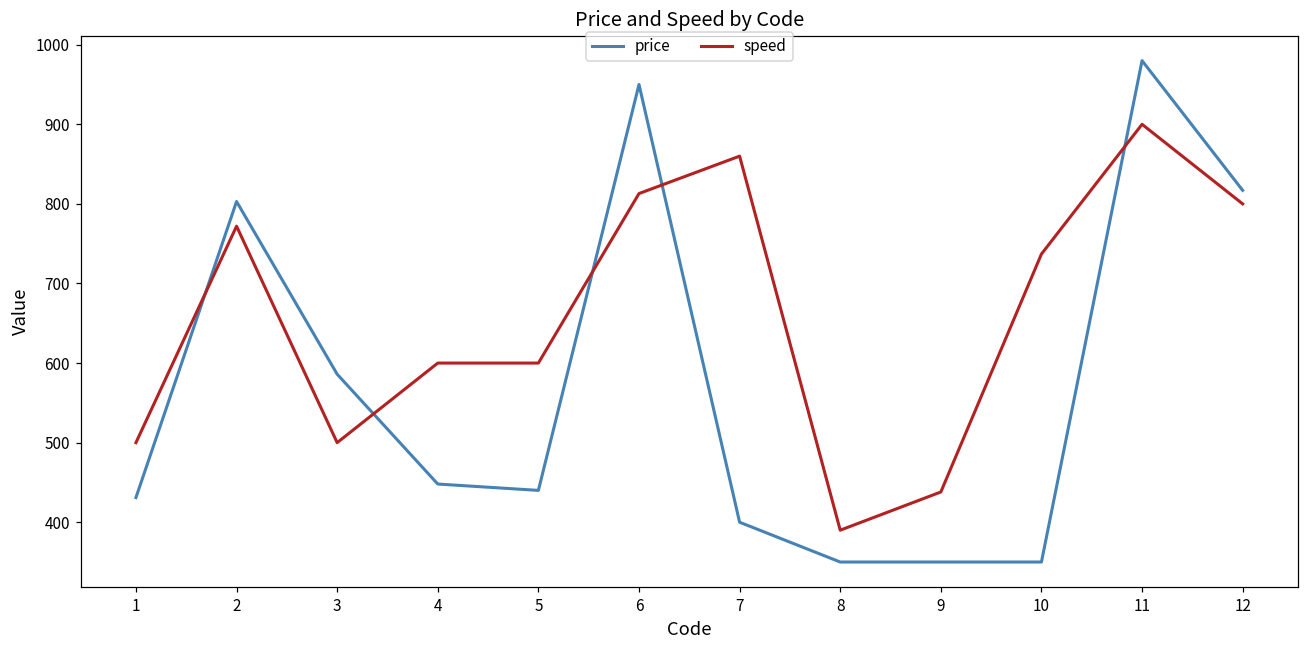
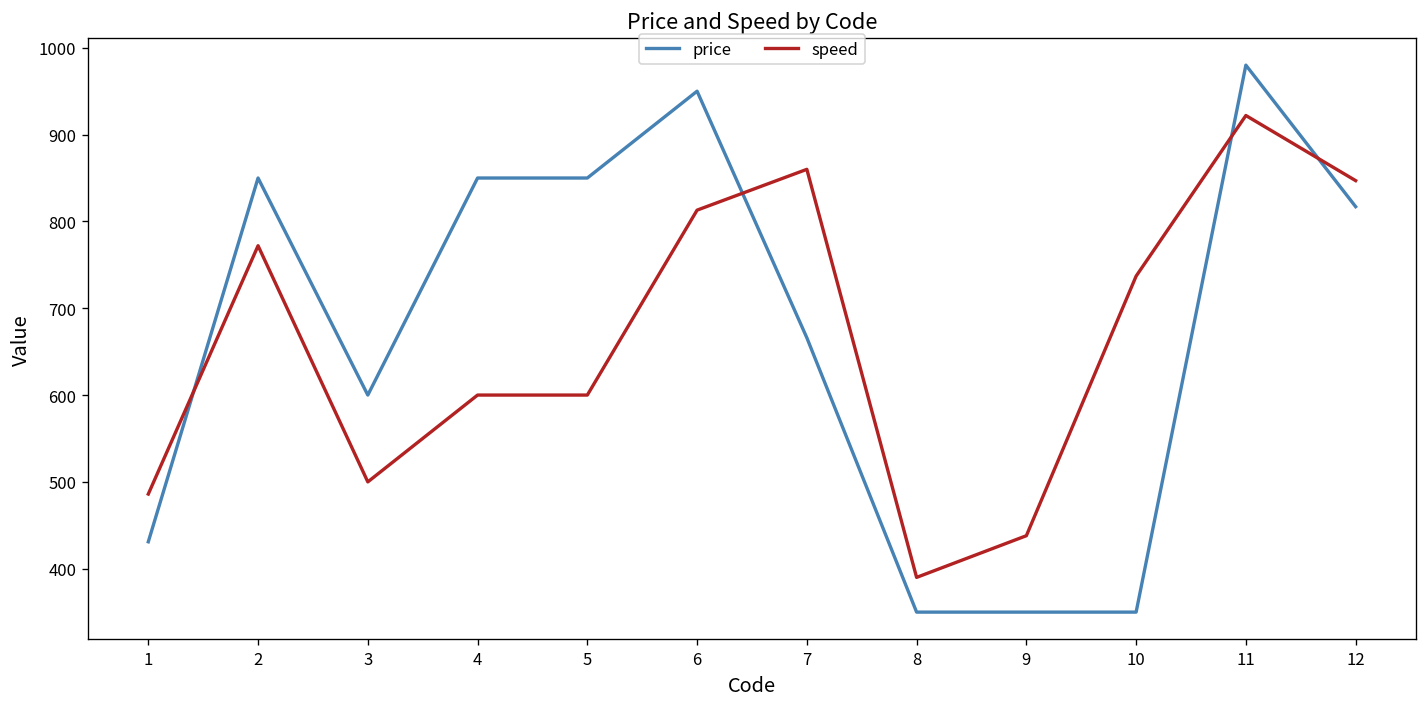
speed, 1: 500 -> 490
price, 2: 800 -> 850
price, 3: 590 -> 600
price, 4: 450 -> 850
price, 5: 440 -> 850
price, 7: 400 -> 670
speed, 11: 900 -> 920
speed, 12: 800 -> 850
